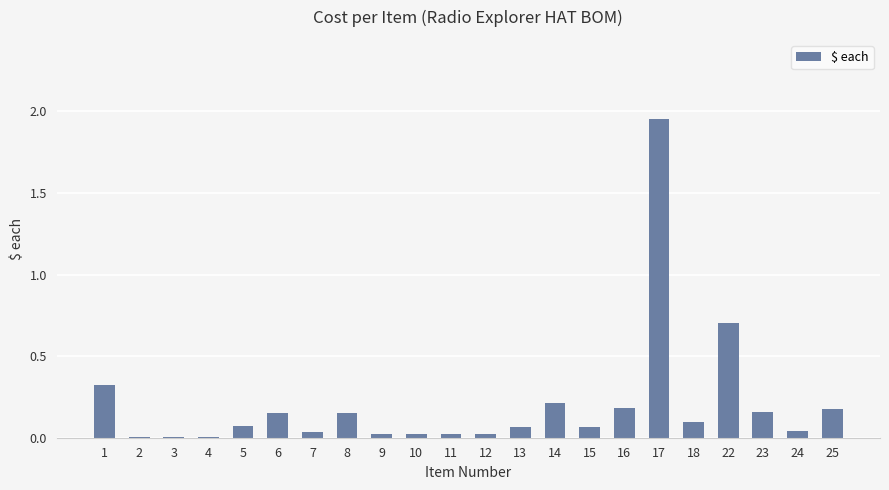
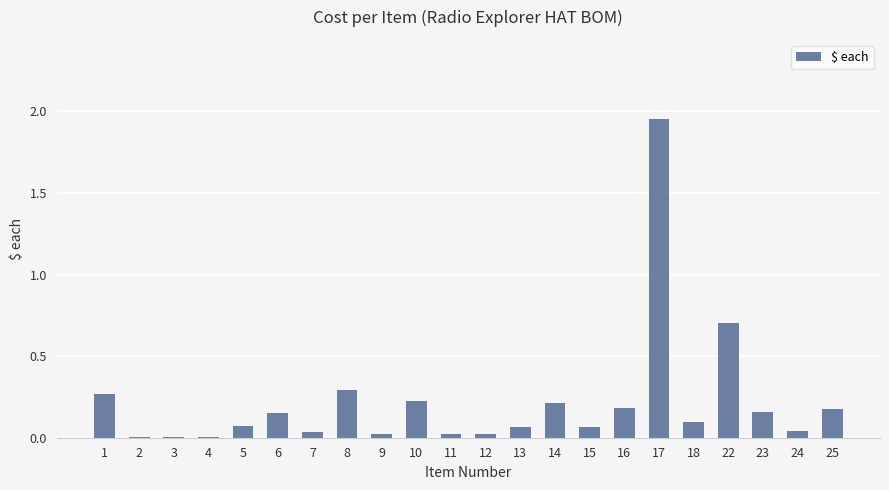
1: 0.32 -> 0.27
8: 0.15 -> 0.29
10: 0.02 -> 0.22
